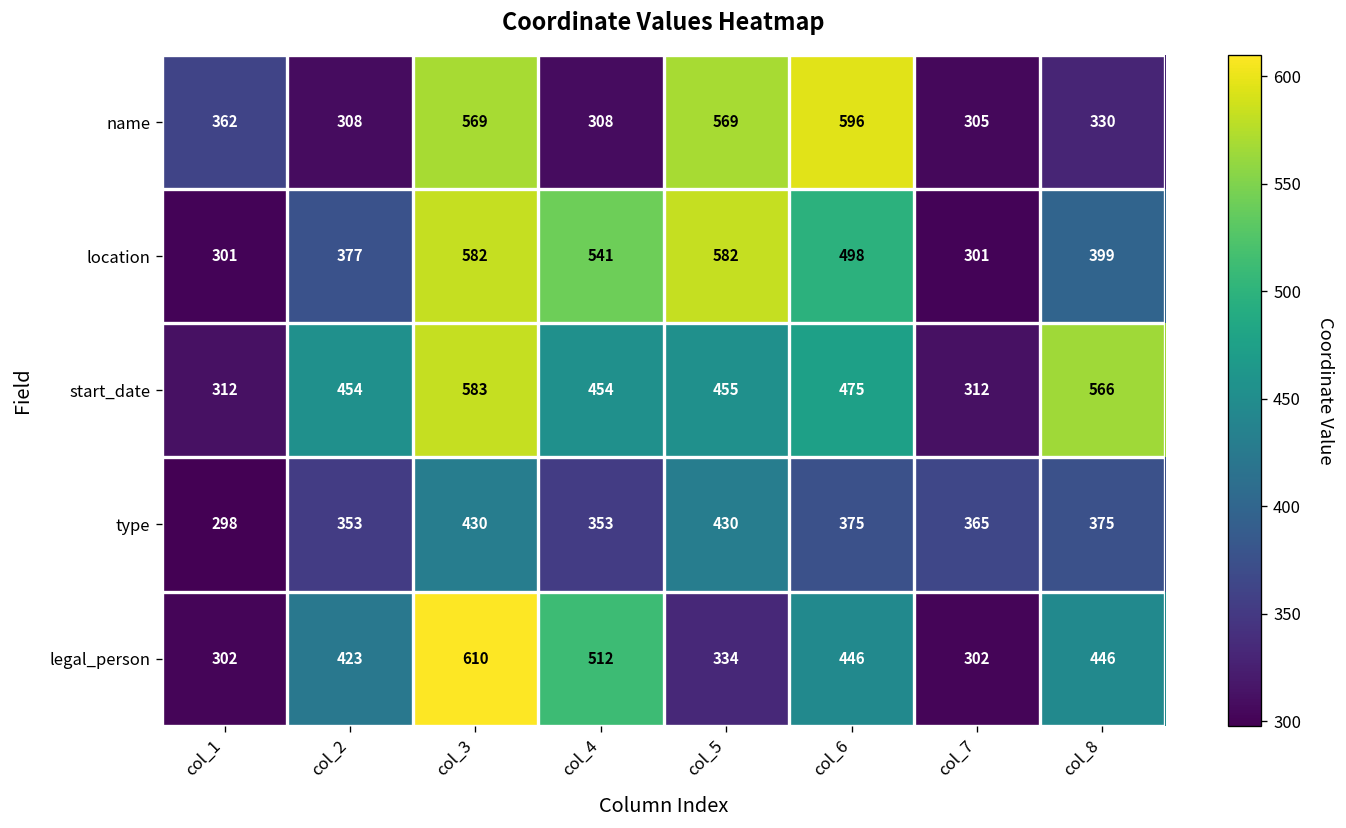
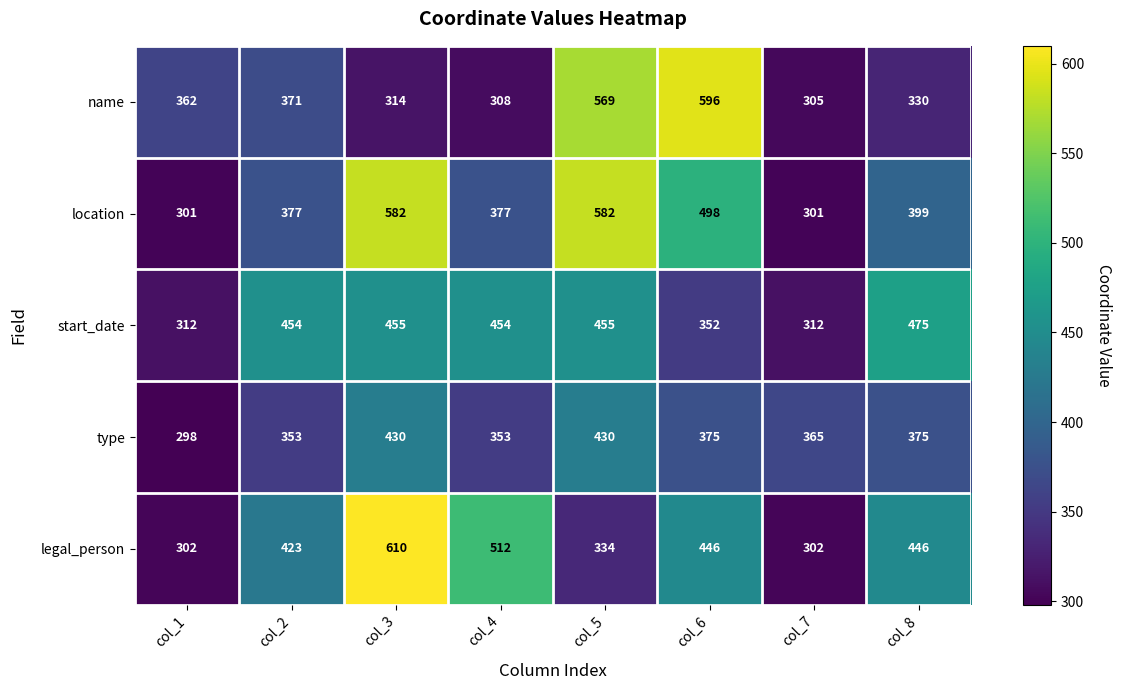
name, col_2: 308 -> 371
name, col_3: 569 -> 314
location, col_4: 541 -> 377
start_date, col_3: 583 -> 455
start_date, col_6: 475 -> 352
start_date, col_8: 566 -> 475
